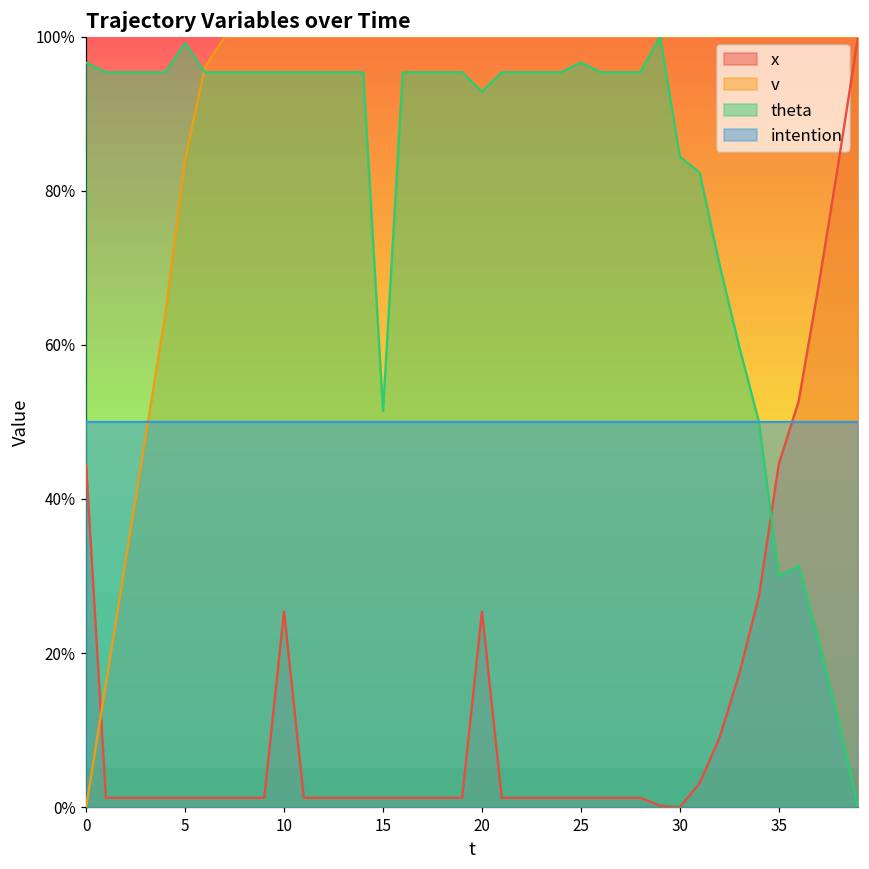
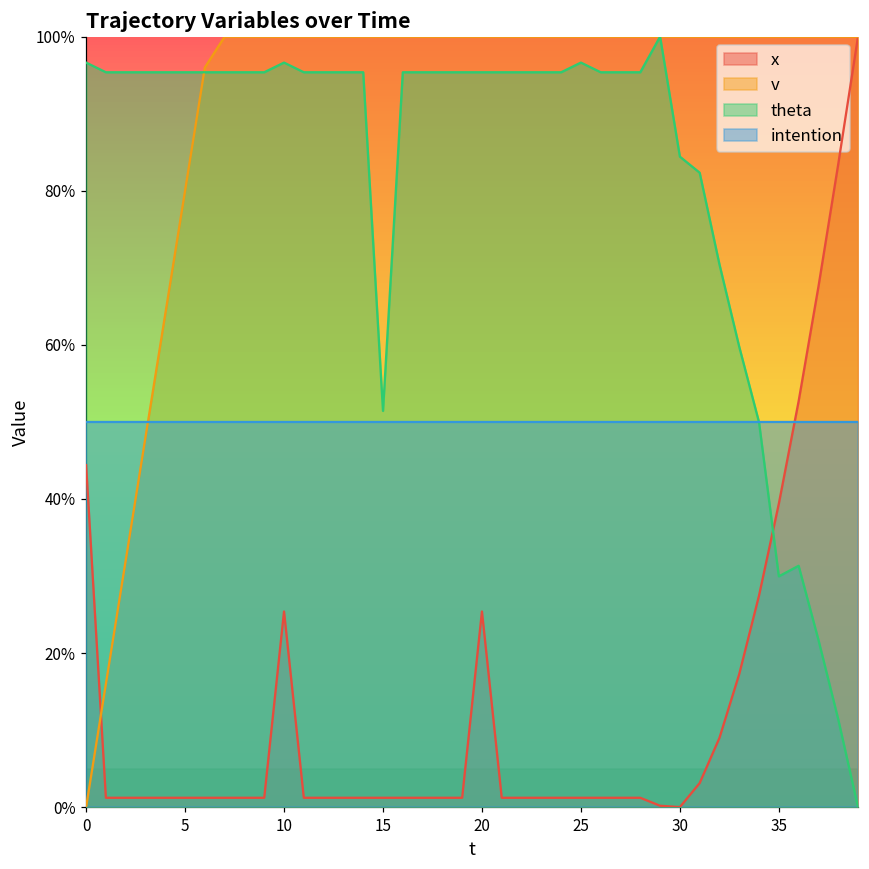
v, 5: 84% -> 80%
theta, 5: 99% -> 95%
theta, 10: 95% -> 97%
theta, 20: 93% -> 95%
x, 35: 45% -> 39%
